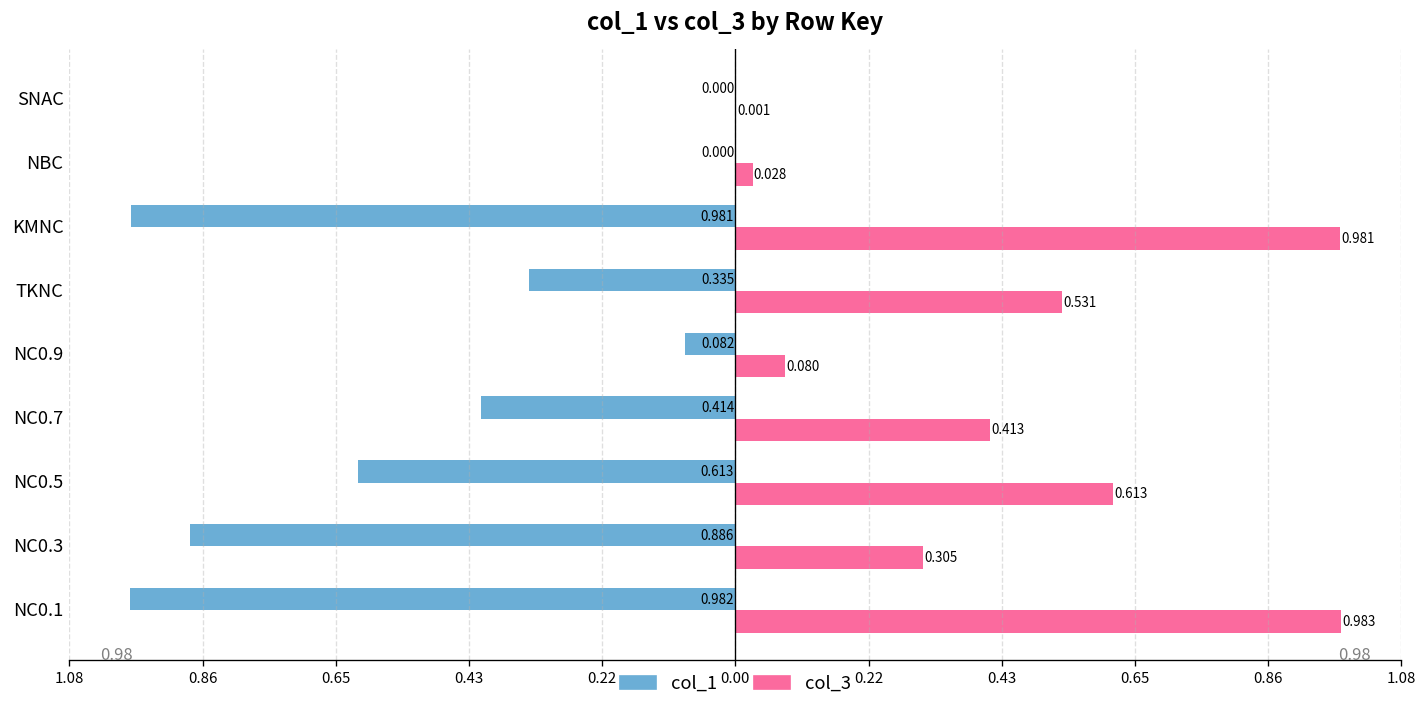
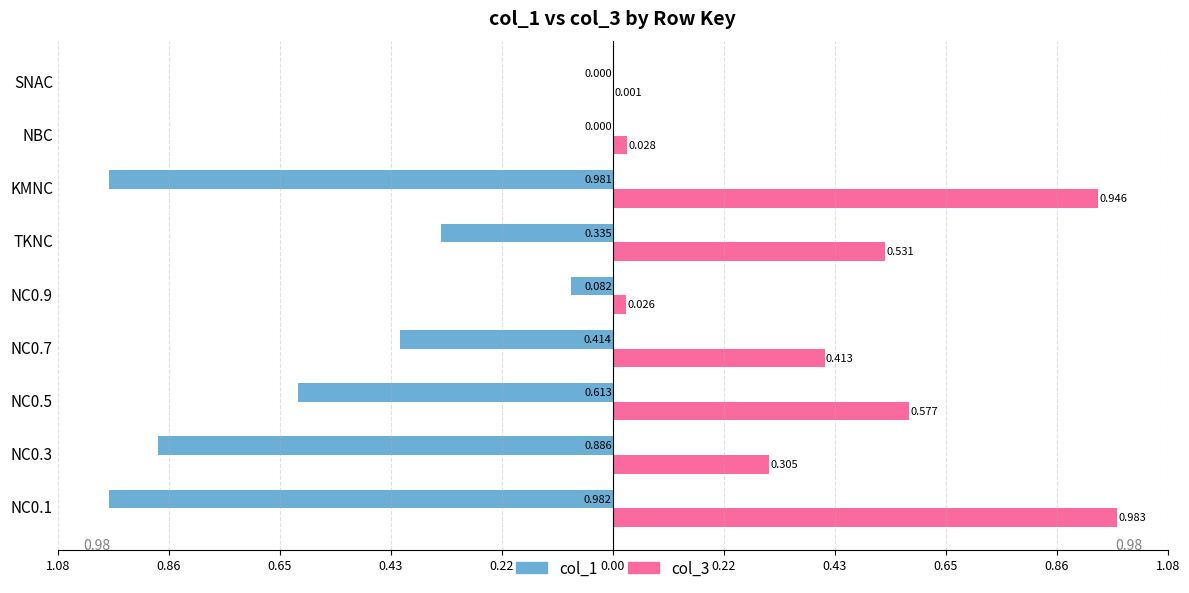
col_3, KMNC: 0.981 -> 0.946
col_3, NC0.9: 0.080 -> 0.026
col_3, NC0.5: 0.613 -> 0.577
